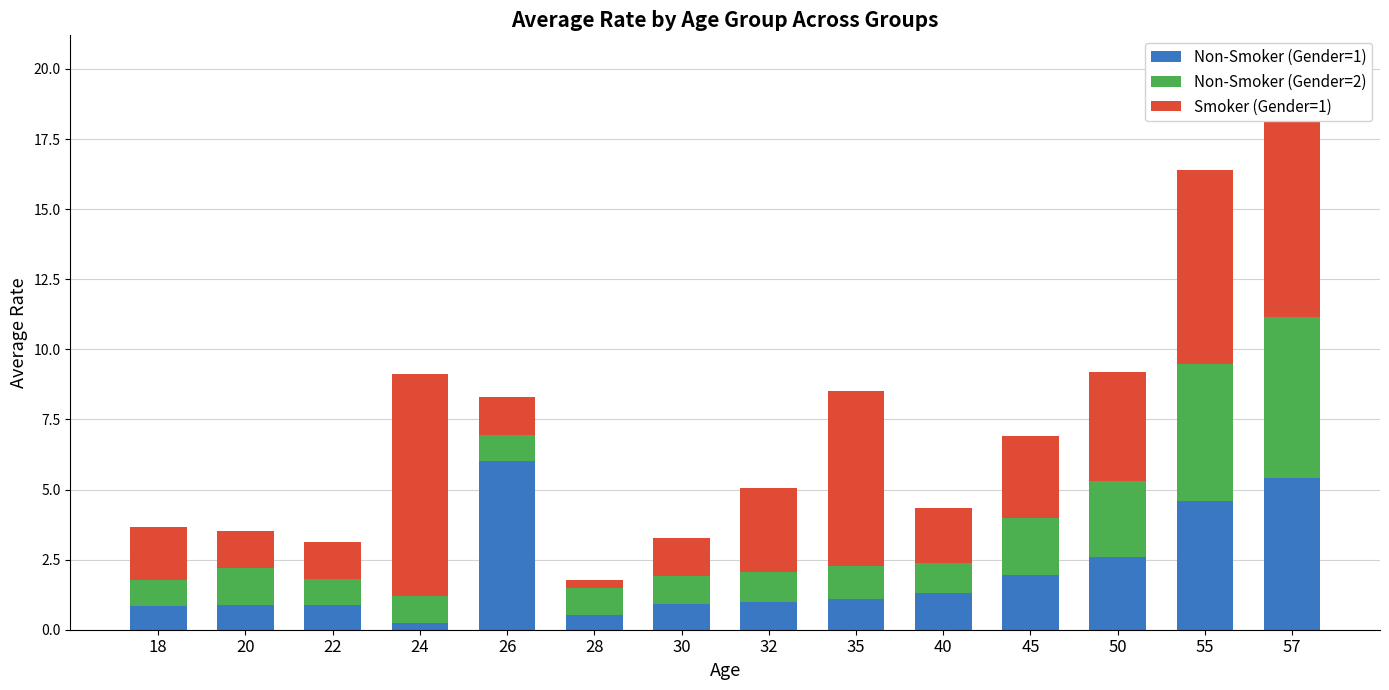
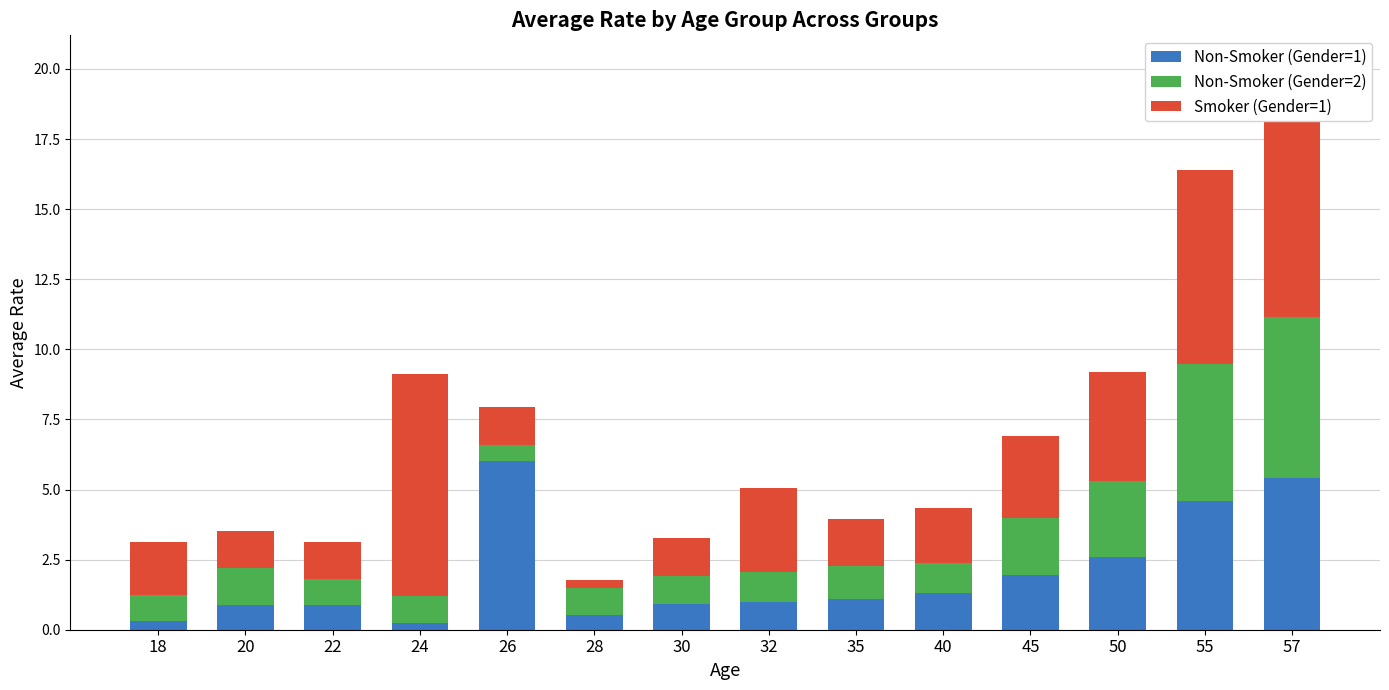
Non-Smoker (Gender=1), 18: 0.9 -> 0.3
Non-Smoker (Gender=2), 26: 1.0 -> 0.6
Smoker (Gender=1), 35: 6.2 -> 1.7
